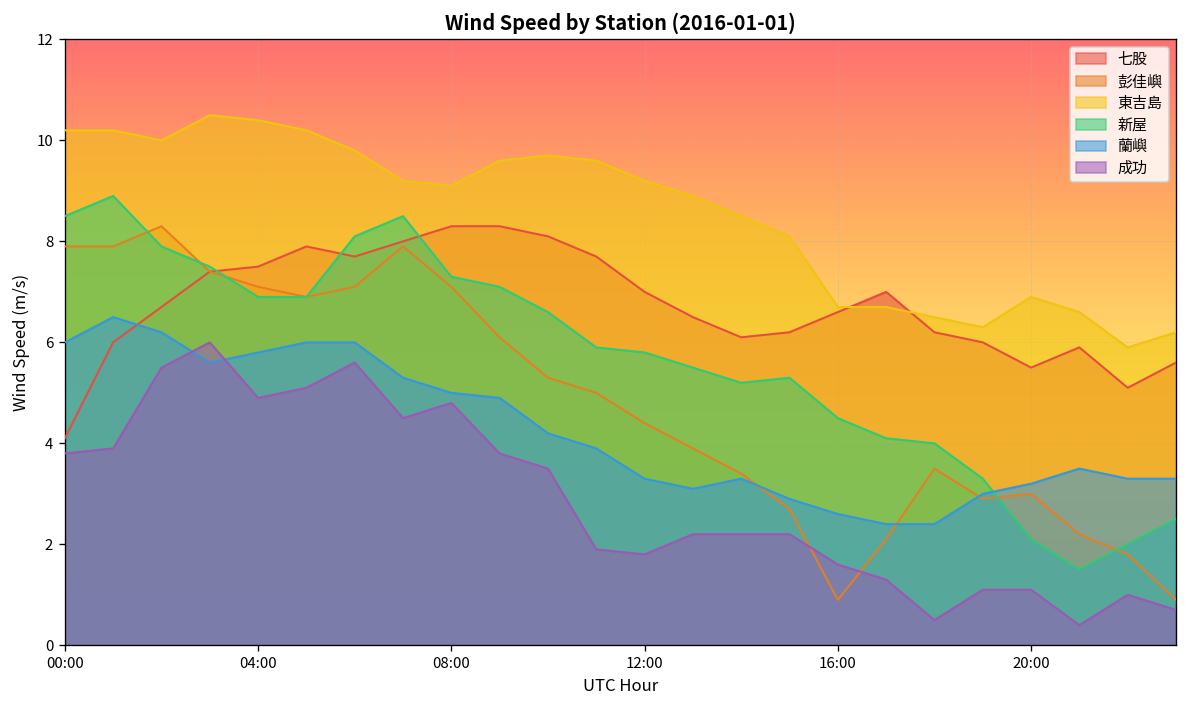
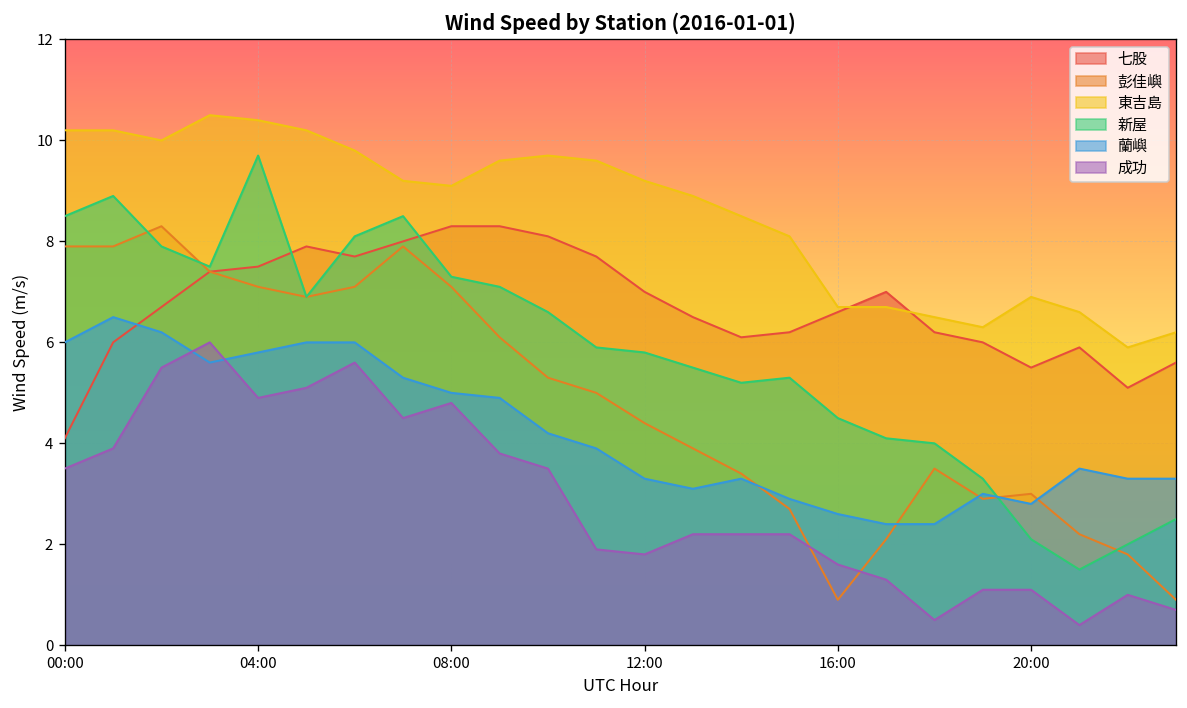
成功, 00:00: 3.8 -> 3.5
新屋, 04:00: 6.9 -> 9.7
蘭嶼, 20:00: 3.2 -> 2.8
